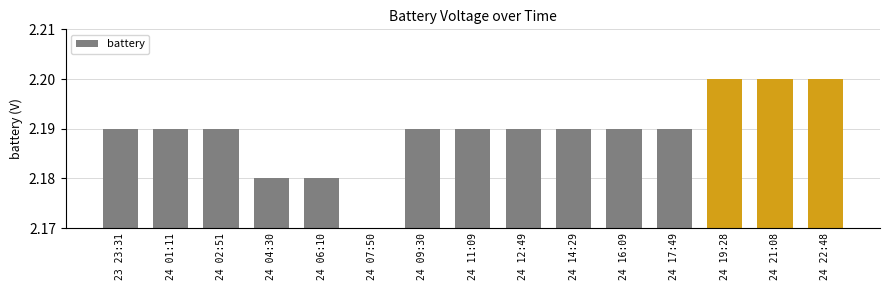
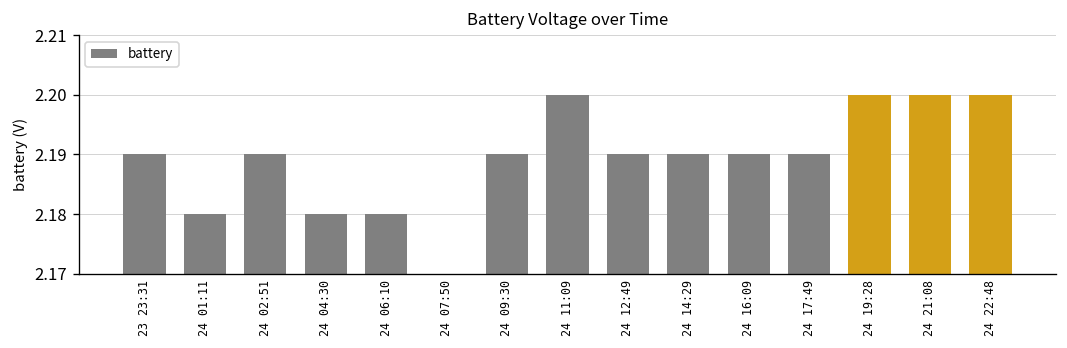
24 01:11: 2.19 -> 2.18
24 11:09: 2.19 -> 2.20
